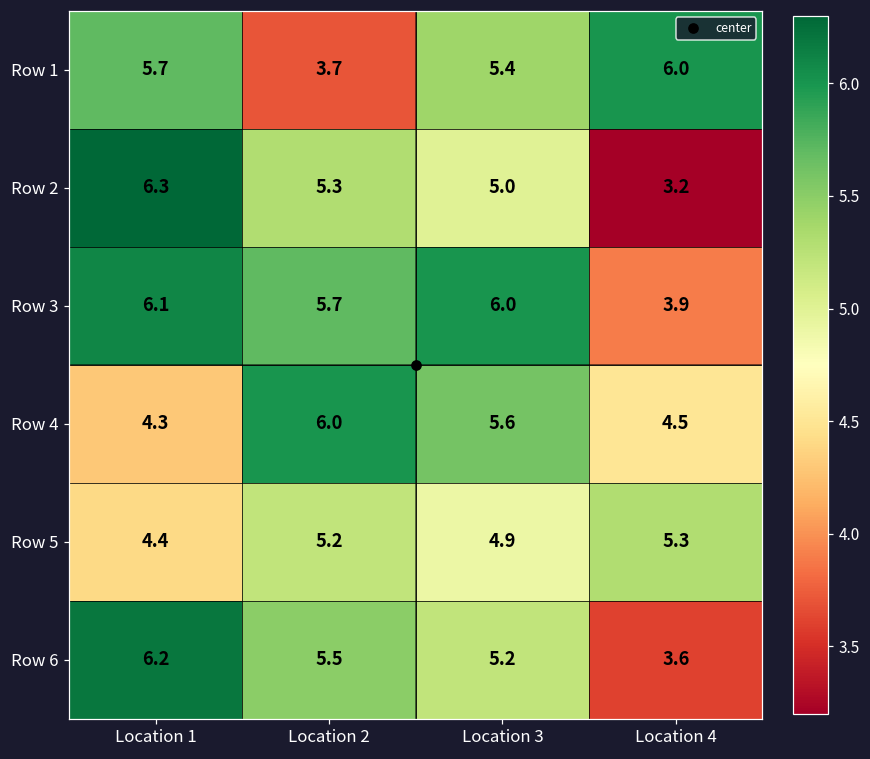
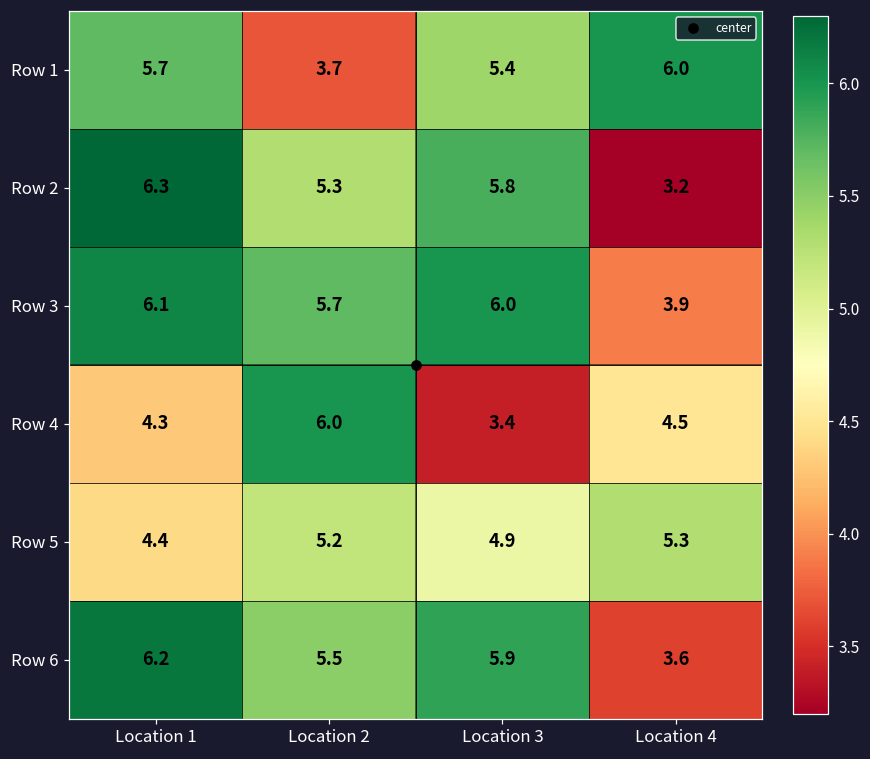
Row 2, Location 3: 5.0 -> 5.8
Row 4, Location 3: 5.6 -> 3.4
Row 6, Location 3: 5.2 -> 5.9
